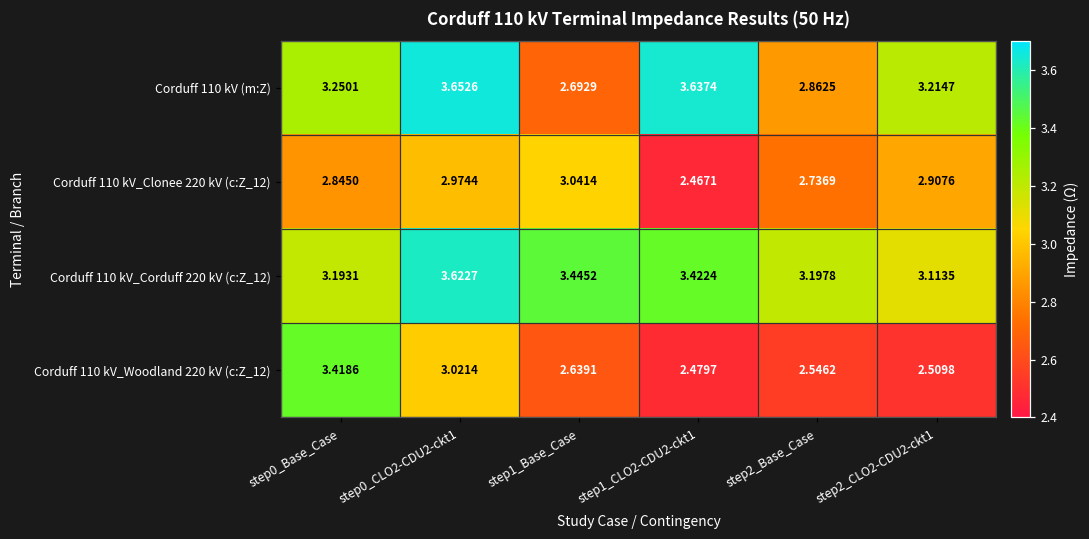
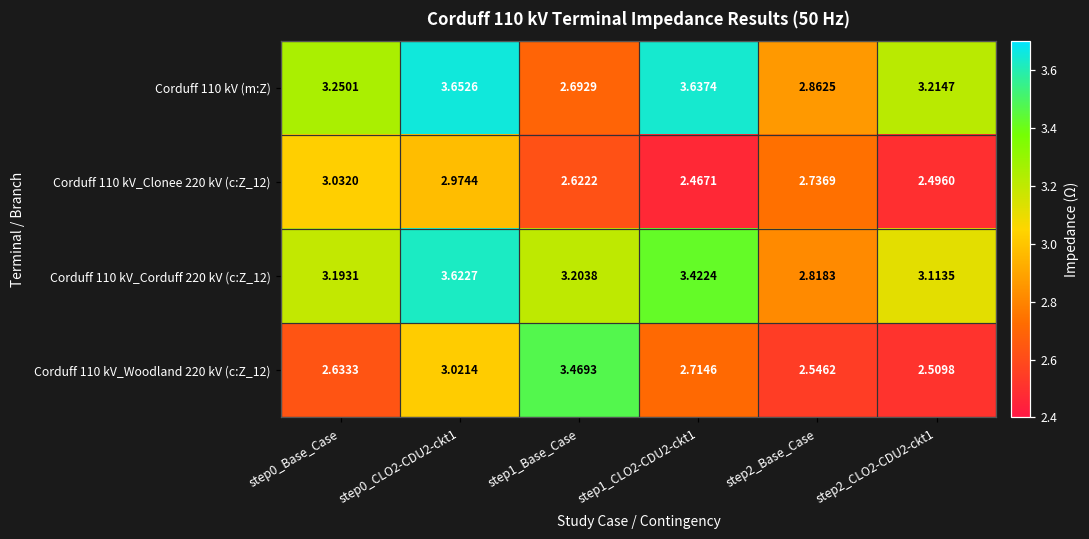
Corduff 110 kV_Clonee 220 kV (c:Z_12), step0_Base_Case: 2.8450 -> 3.0320
Corduff 110 kV_Clonee 220 kV (c:Z_12), step1_Base_Case: 3.0414 -> 2.6222
Corduff 110 kV_Clonee 220 kV (c:Z_12), step2_CLO2-CDU2-ckt1: 2.9076 -> 2.4960
Corduff 110 kV_Corduff 220 kV (c:Z_12), step1_Base_Case: 3.4452 -> 3.2038
Corduff 110 kV_Corduff 220 kV (c:Z_12), step2_Base_Case: 3.1978 -> 2.8183
Corduff 110 kV_Woodland 220 kV (c:Z_12), step0_Base_Case: 3.4186 -> 2.6333
Corduff 110 kV_Woodland 220 kV (c:Z_12), step1_Base_Case: 2.6391 -> 3.4693
Corduff 110 kV_Woodland 220 kV (c:Z_12), step1_CLO2-CDU2-ckt1: 2.4797 -> 2.7146
